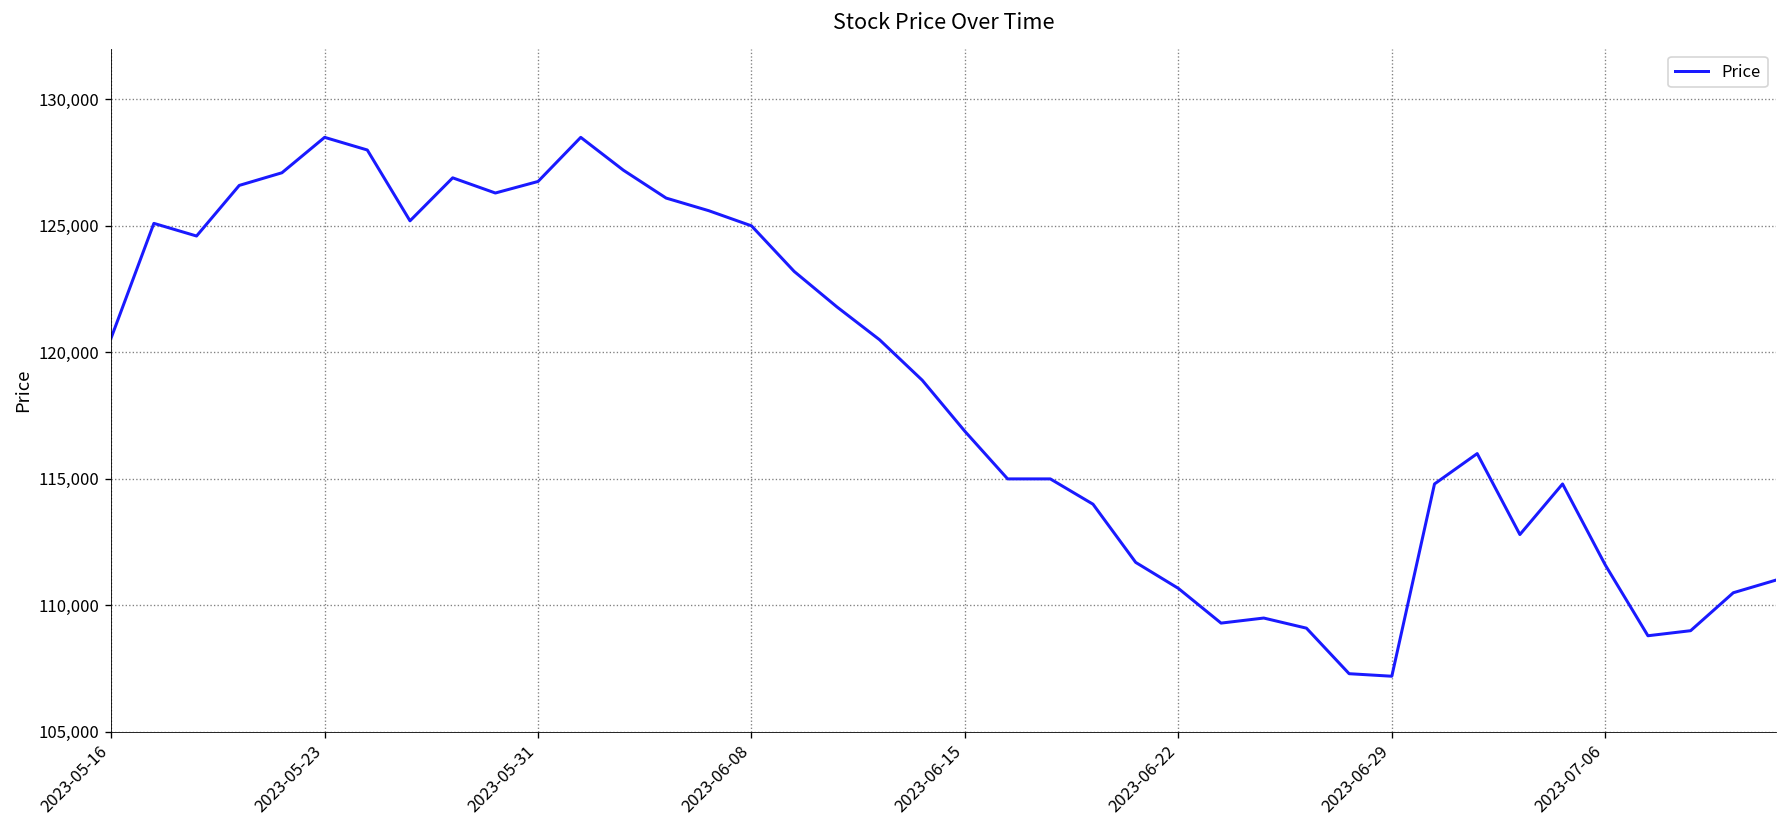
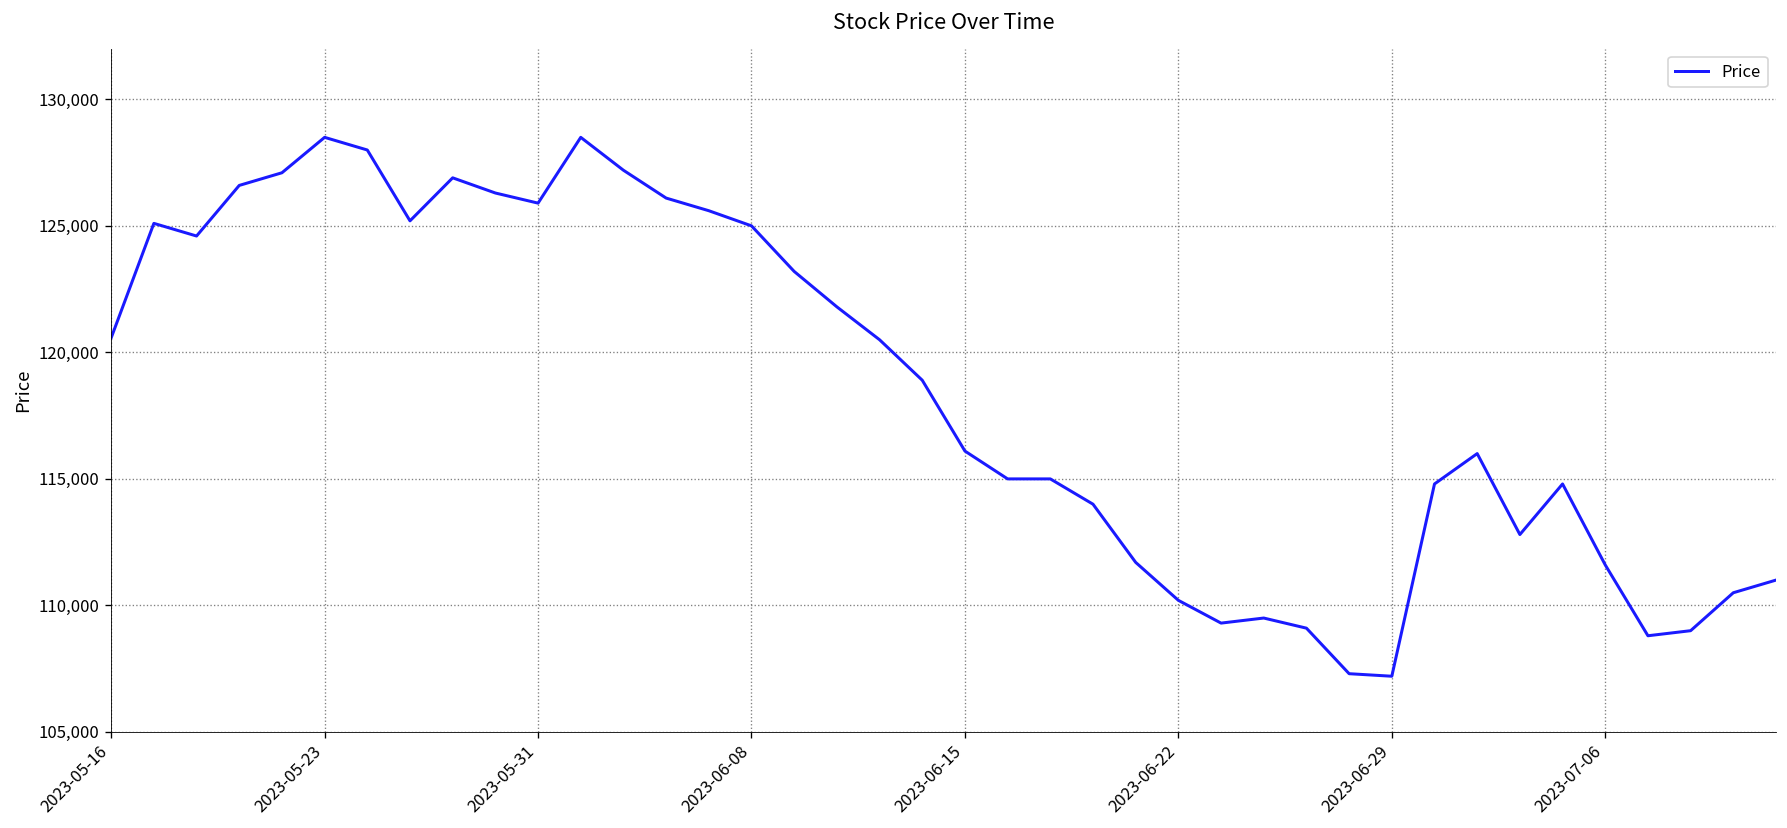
2023-05-31: 126,800 -> 125,900
2023-06-15: 116,900 -> 116,100
2023-06-22: 110,700 -> 110,200
